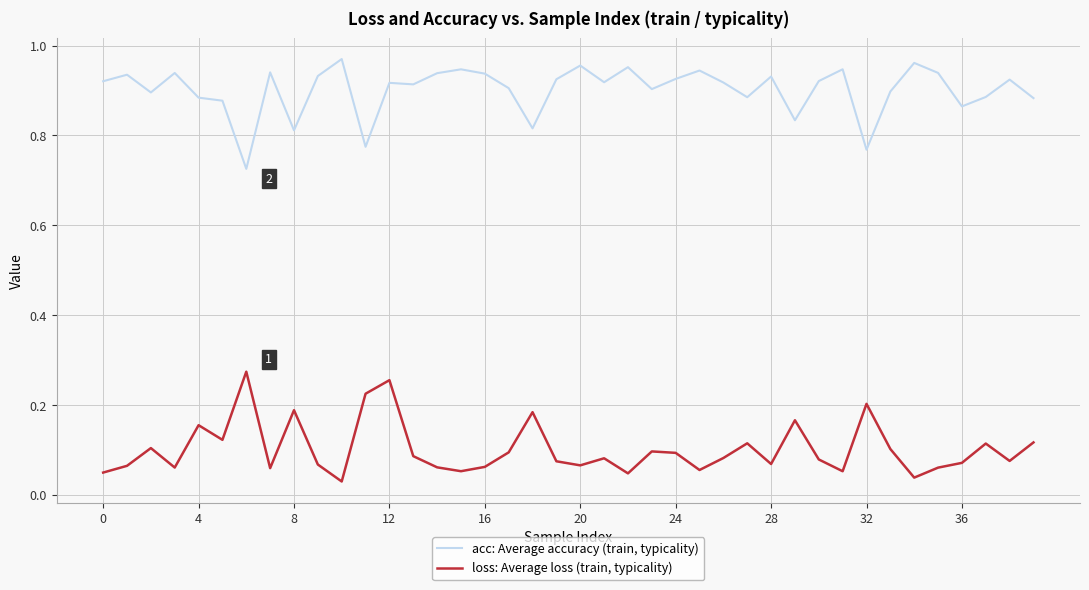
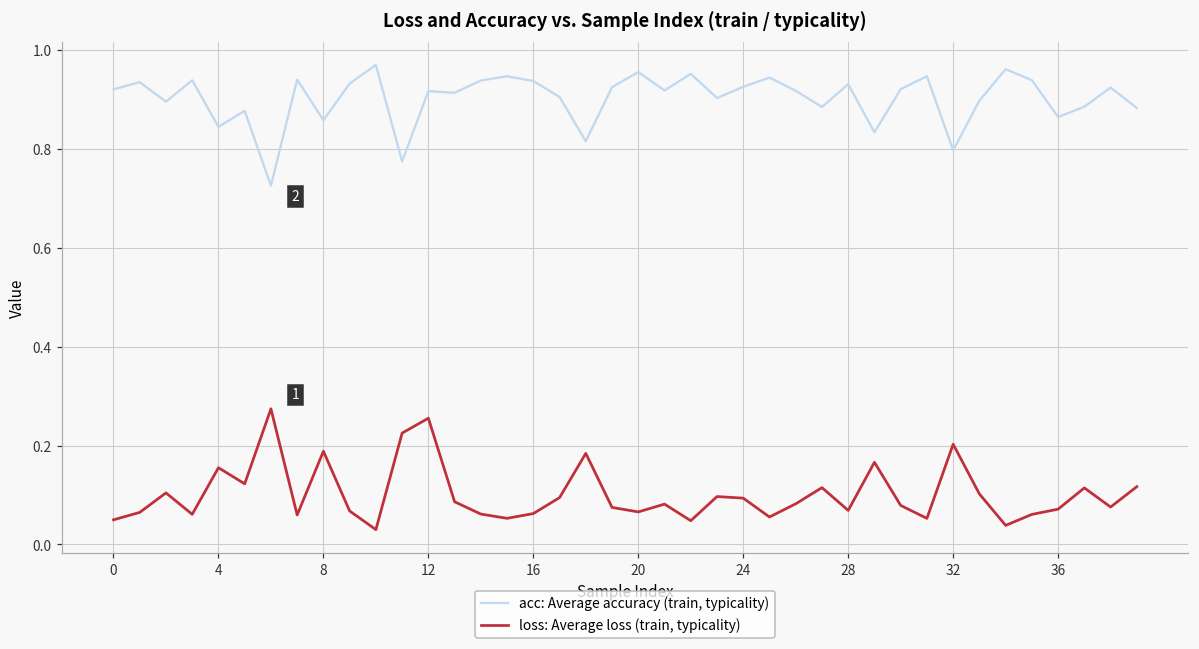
acc: Average accuracy (train, typicality), 4: 0.88 -> 0.84
acc: Average accuracy (train, typicality), 8: 0.81 -> 0.86
acc: Average accuracy (train, typicality), 32: 0.77 -> 0.80
